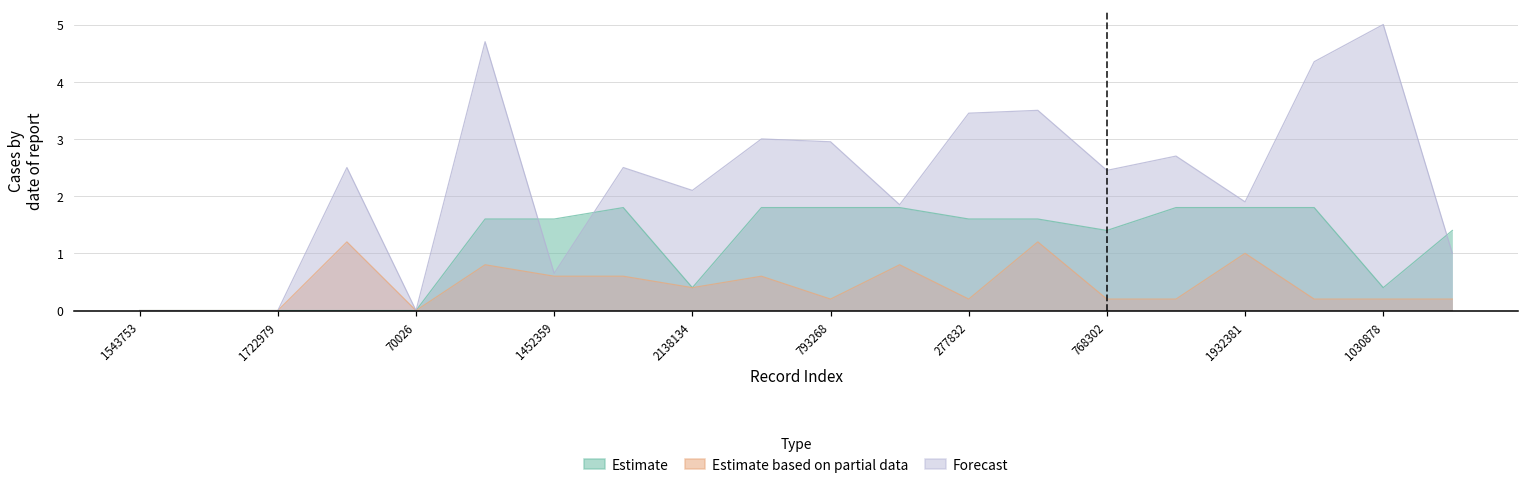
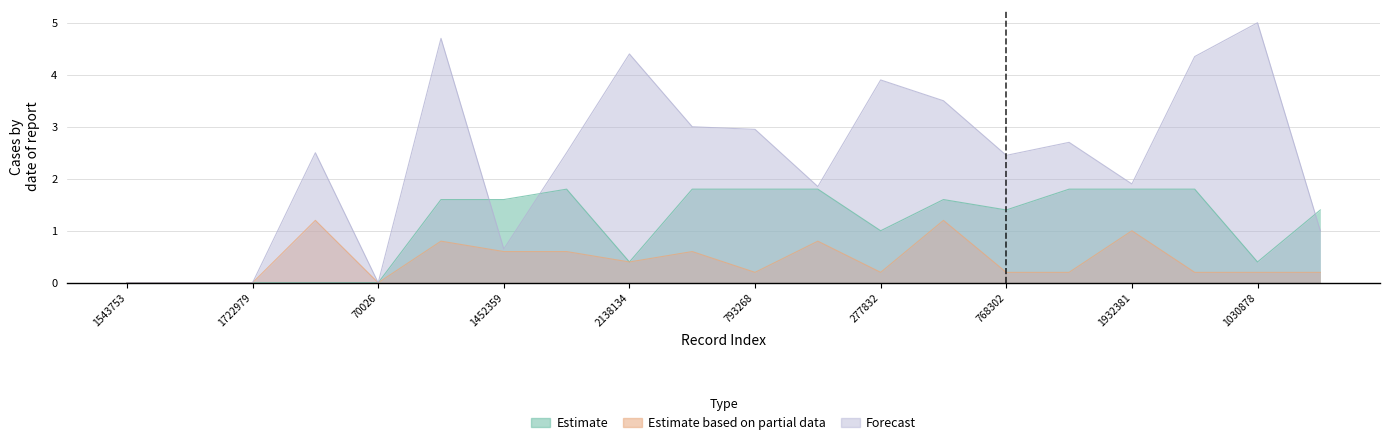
Forecast, 2138134: 2.1 -> 4.4
Estimate, 277832: 1.6 -> 1.0
Forecast, 277832: 3.5 -> 3.9
